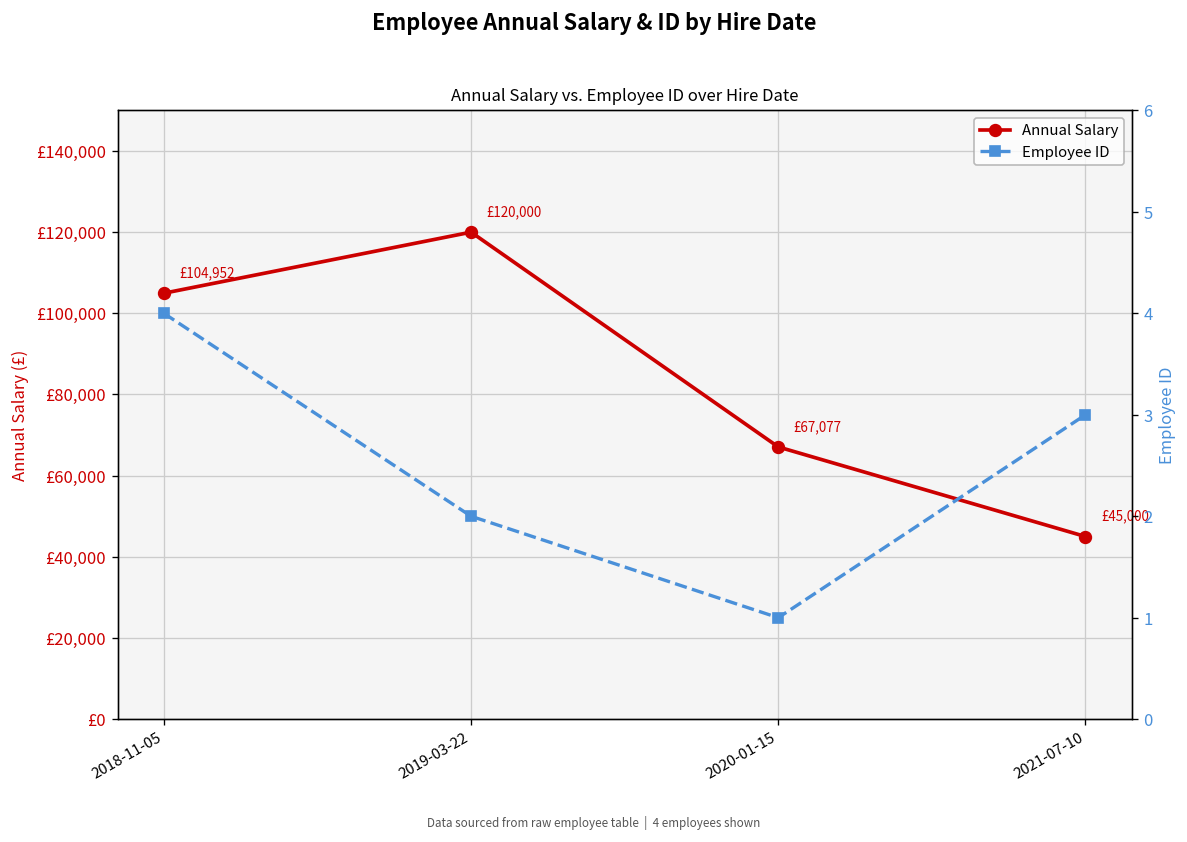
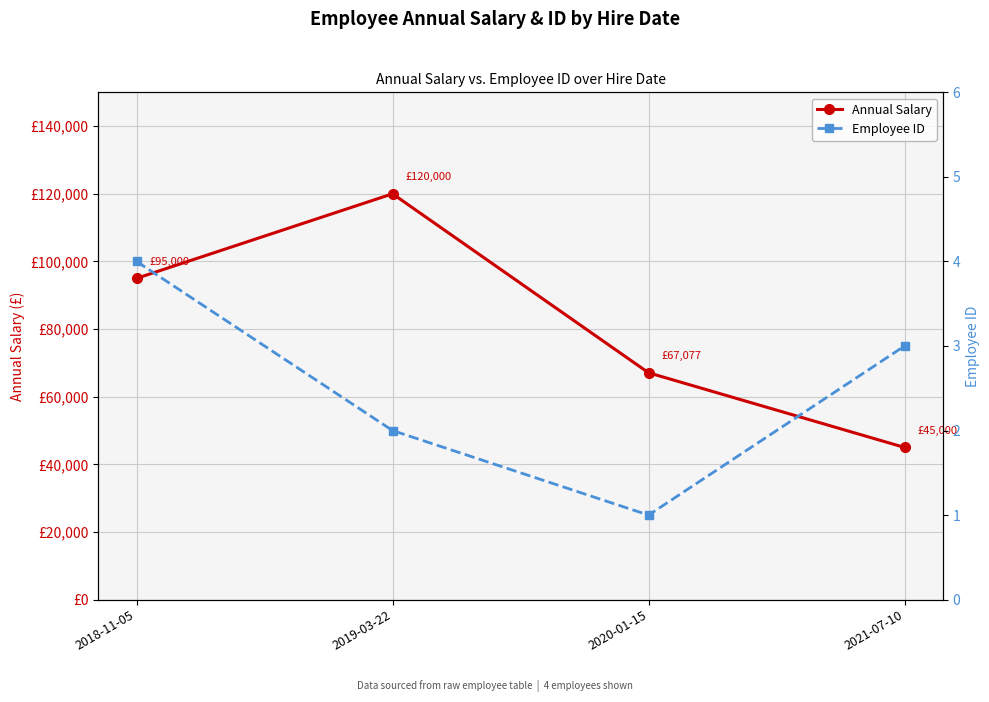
Annual Salary, 2018-11-05: £104,952 -> £95,000
